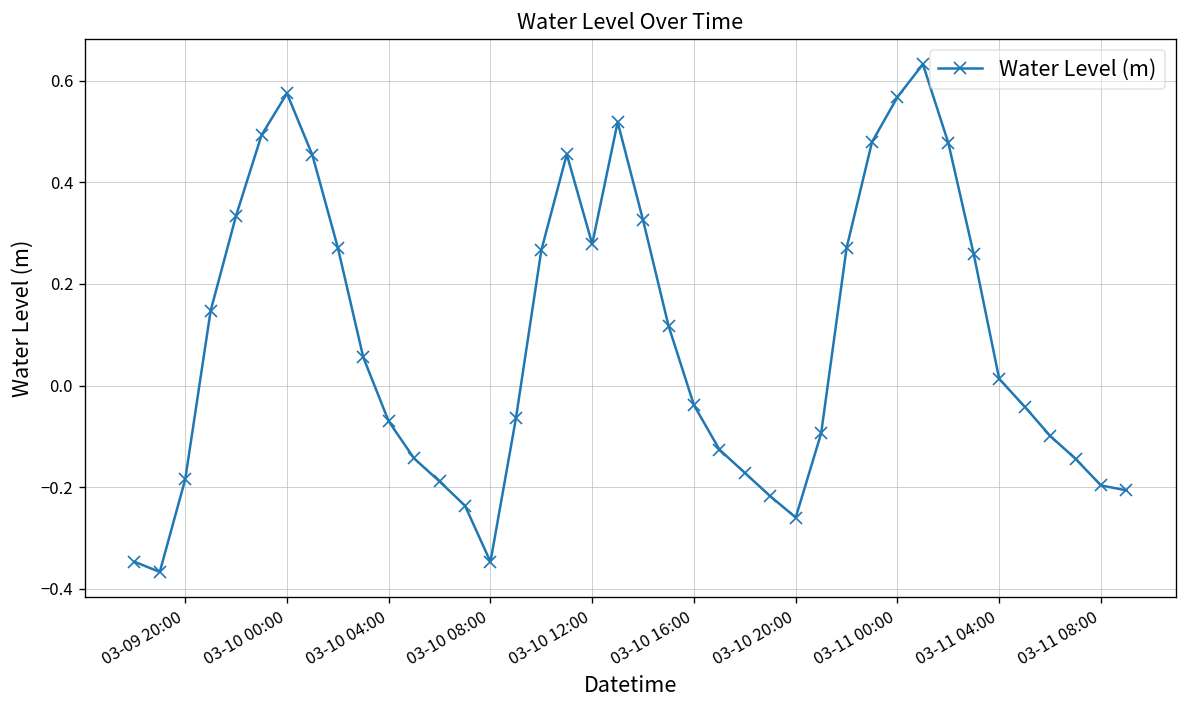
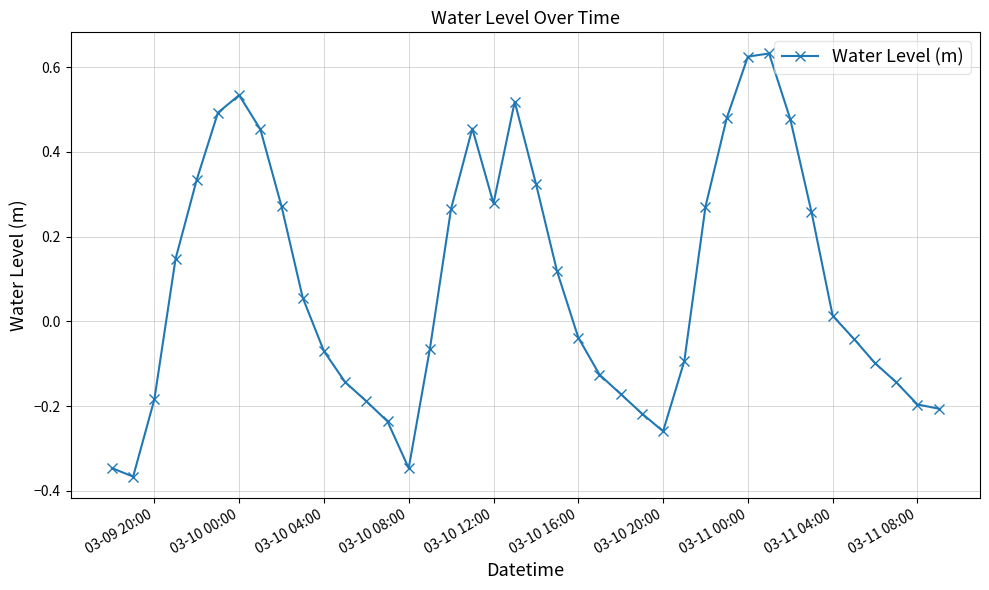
03-10 00:00: 0.57 -> 0.53
03-11 00:00: 0.57 -> 0.63
